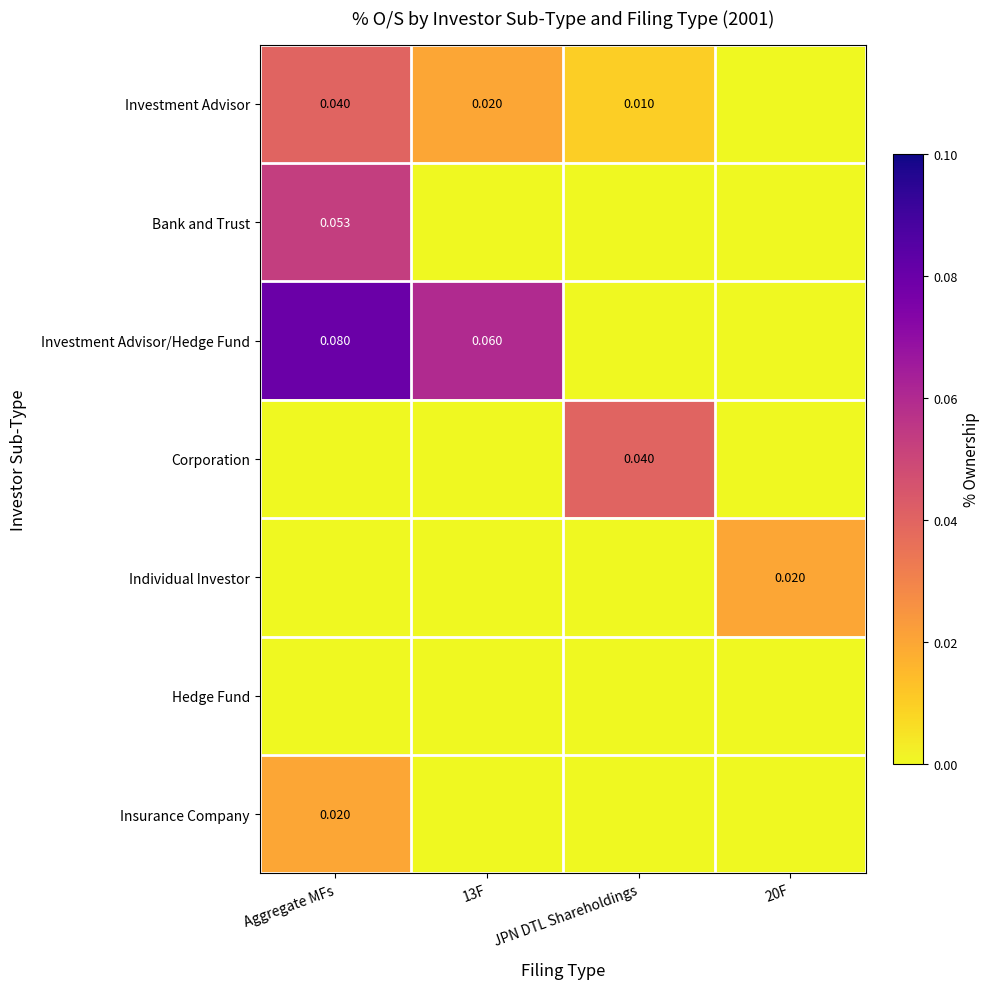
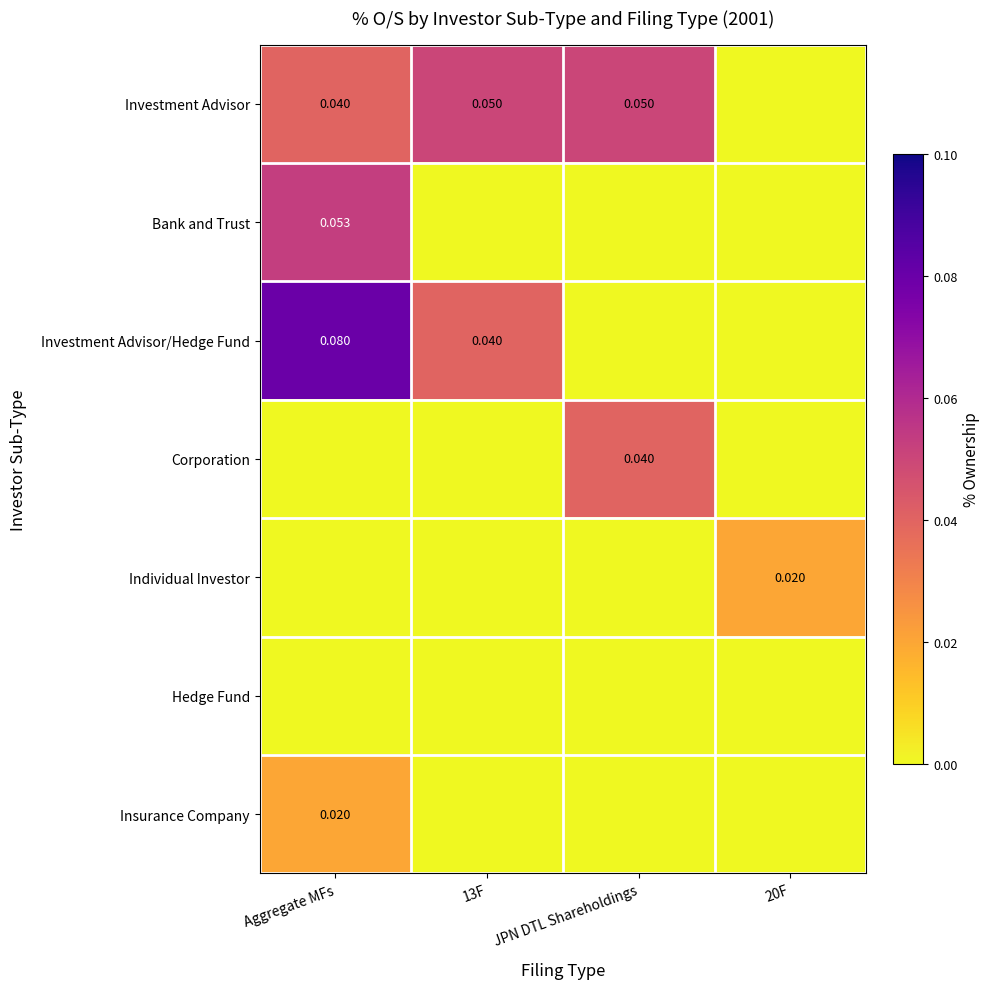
Investment Advisor, 13F: 0.020 -> 0.050
Investment Advisor, JPN DTL Shareholdings: 0.010 -> 0.050
Investment Advisor/Hedge Fund, 13F: 0.060 -> 0.040
